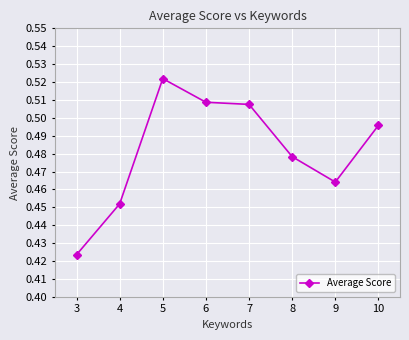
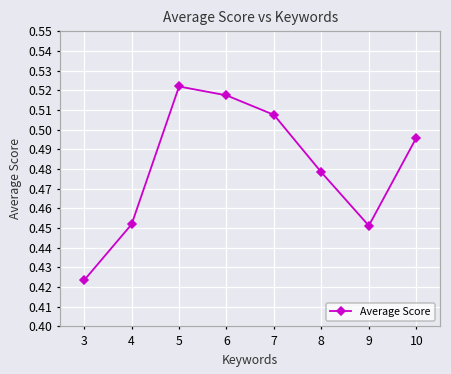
6: 0.509 -> 0.517
9: 0.464 -> 0.451
